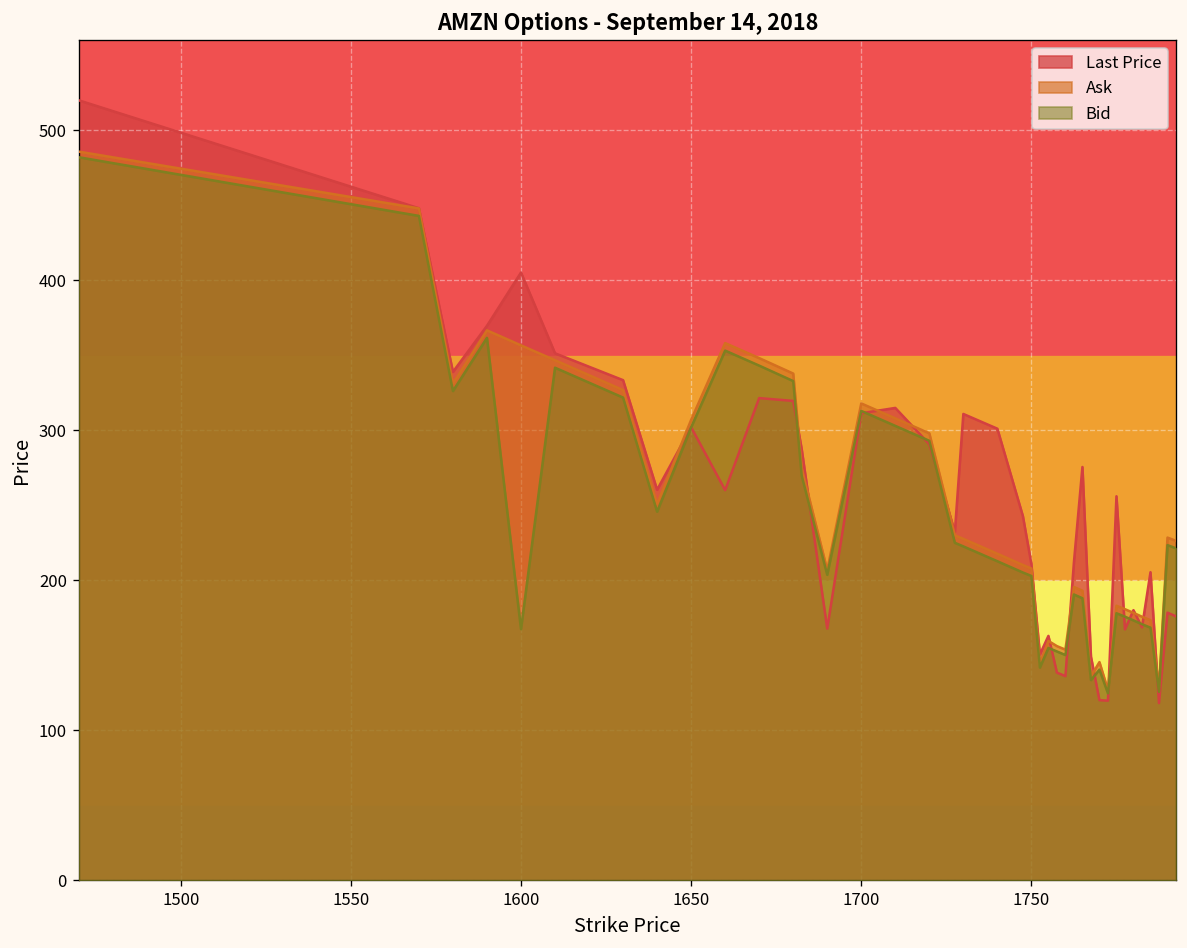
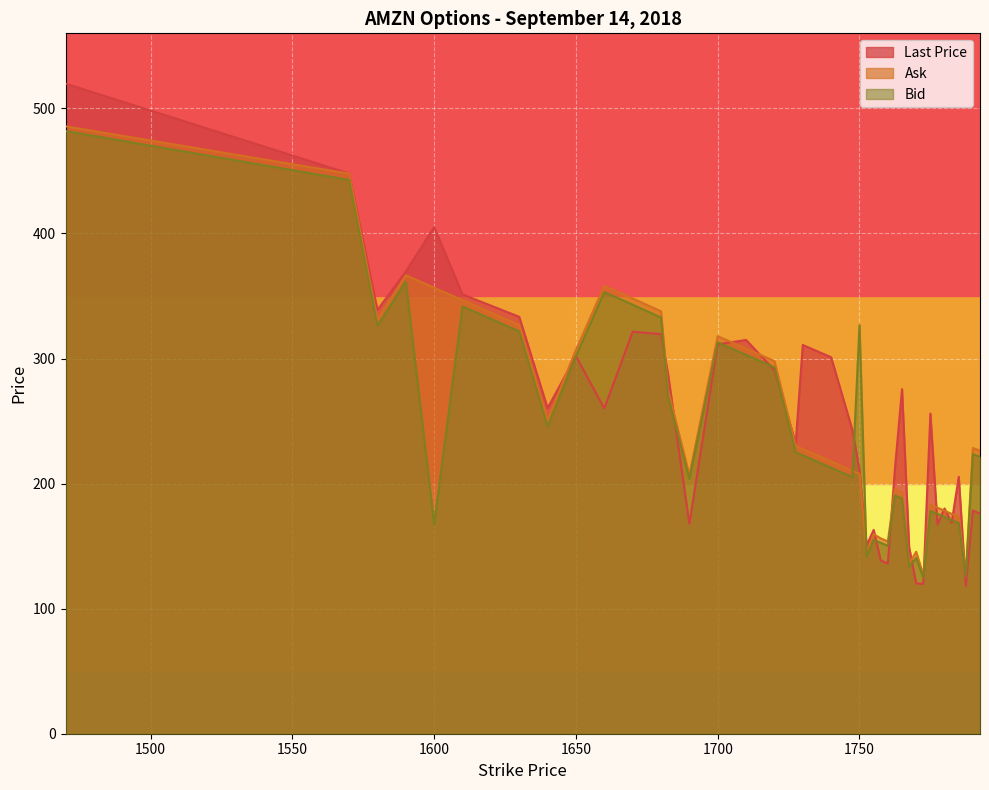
Bid, 1750: 203 -> 327
